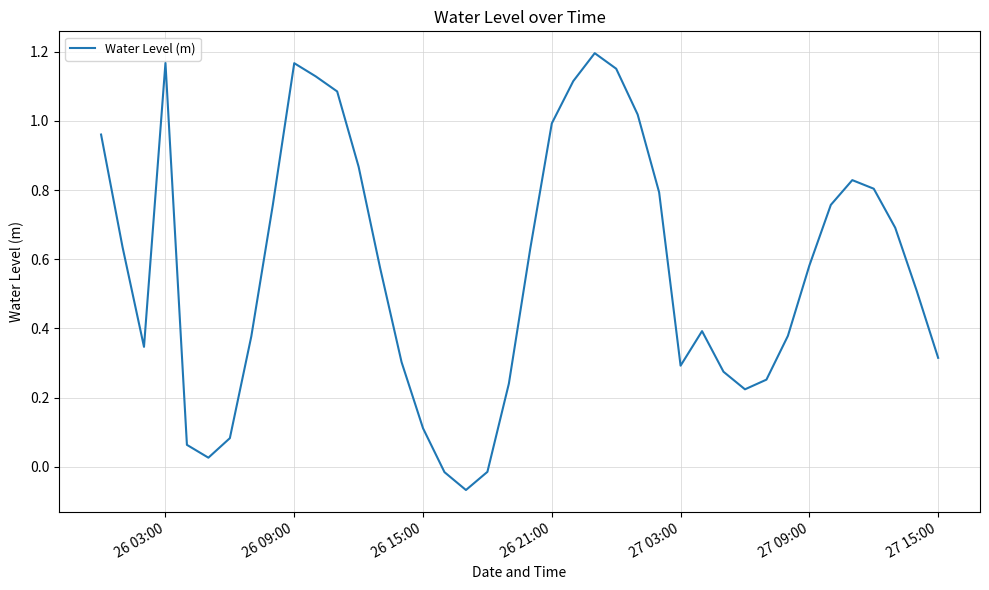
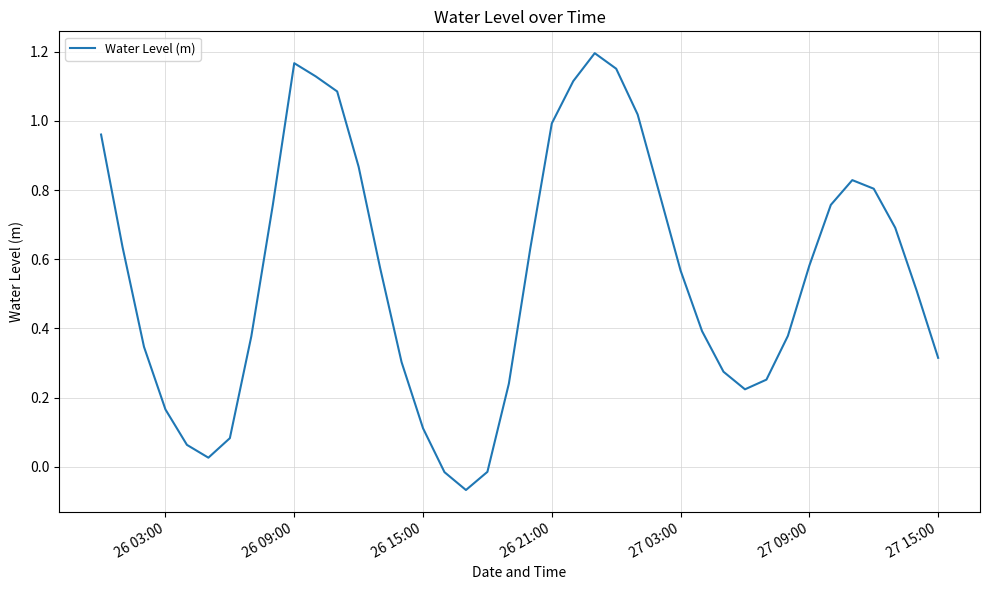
26 03:00: 1.17 -> 0.17
27 03:00: 0.29 -> 0.57
